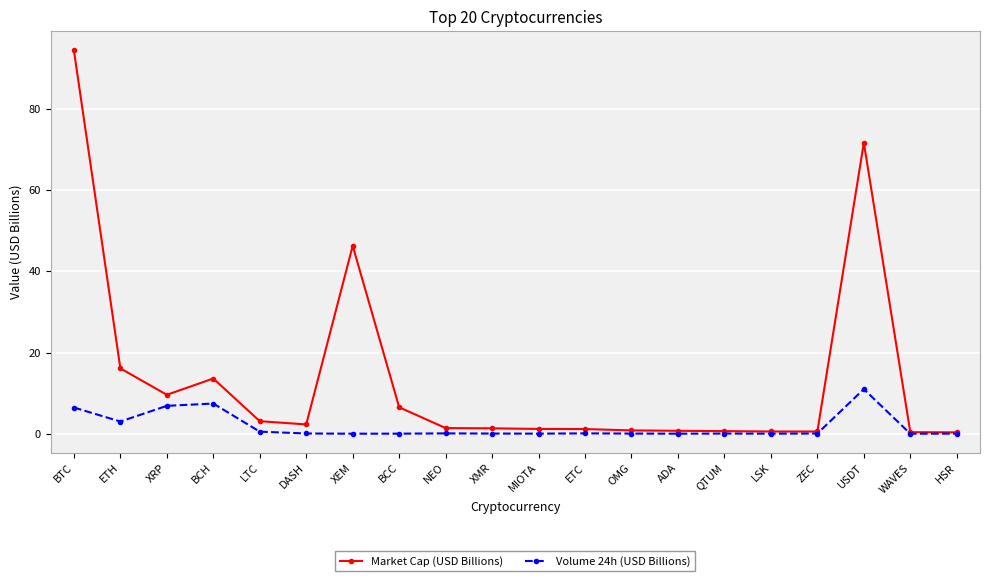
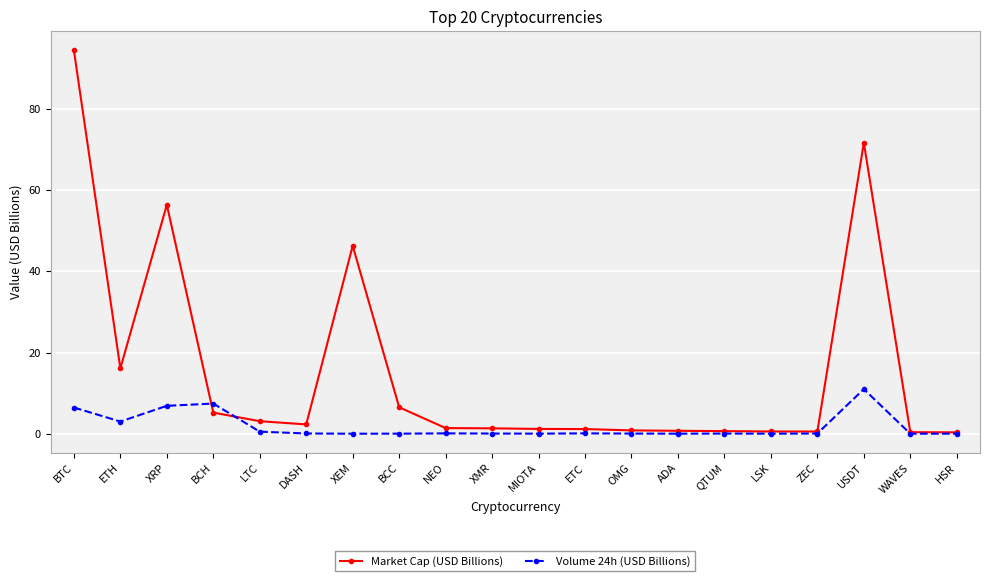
Market Cap (USD Billions), XRP: 10 -> 56
Market Cap (USD Billions), BCH: 14 -> 5
